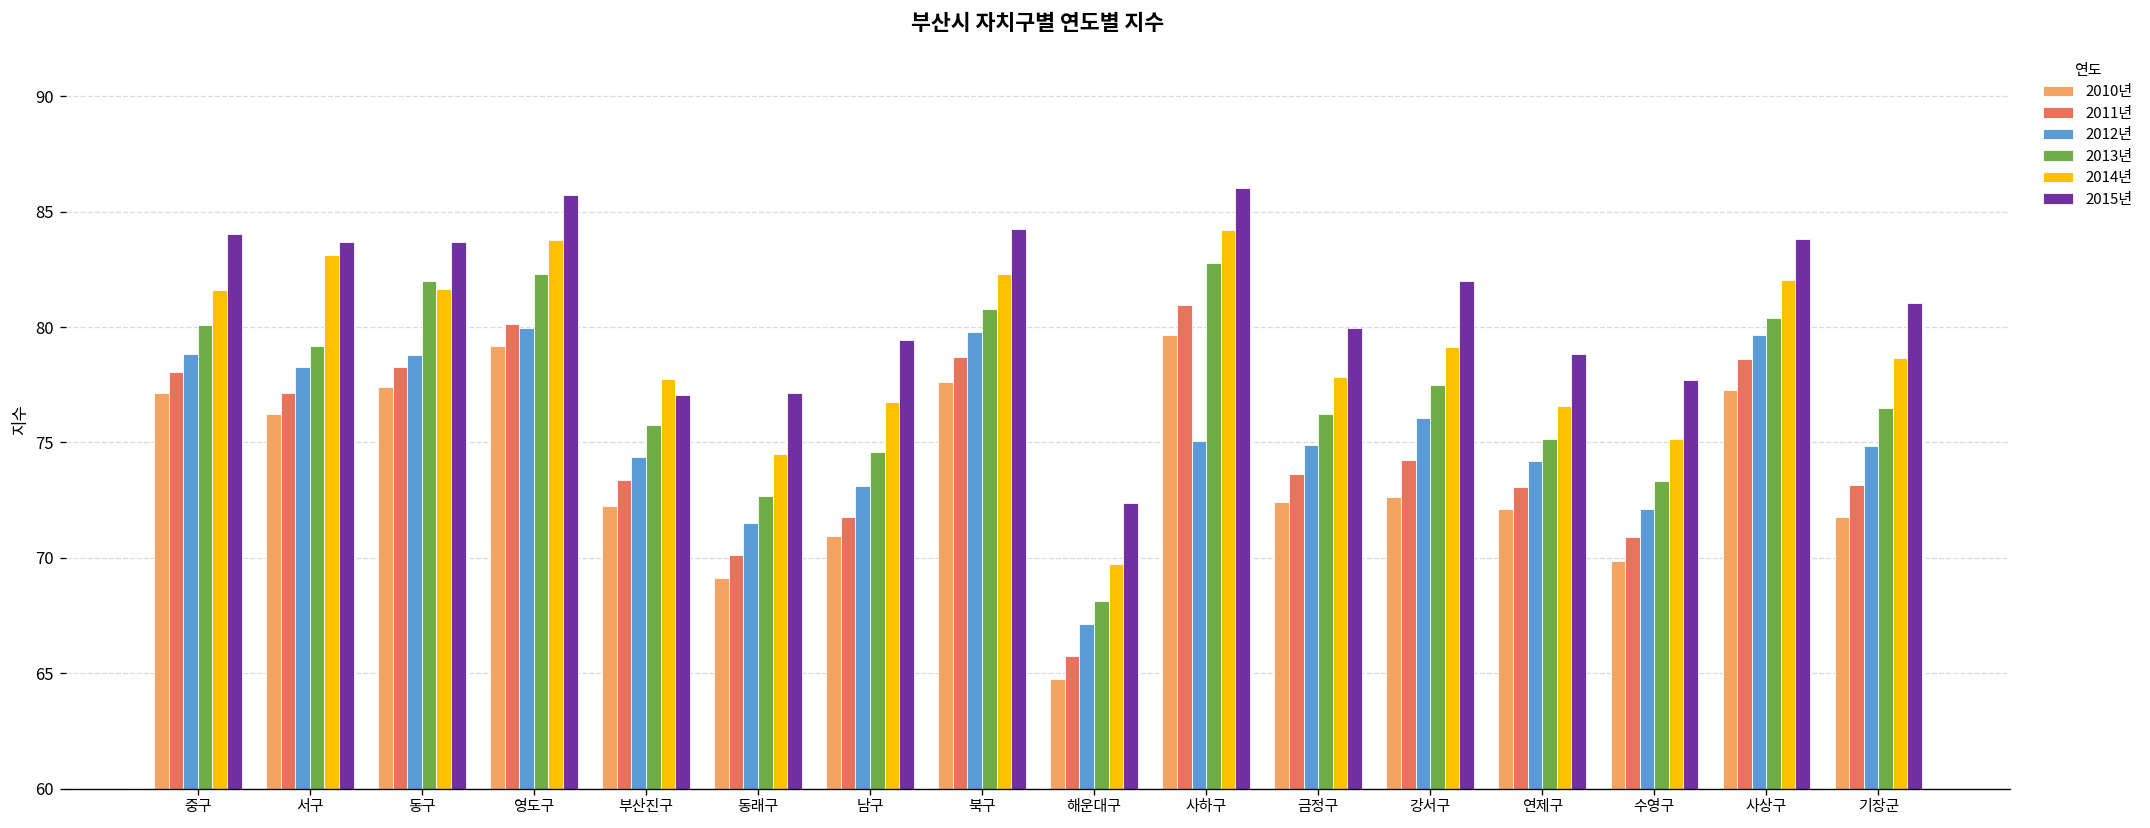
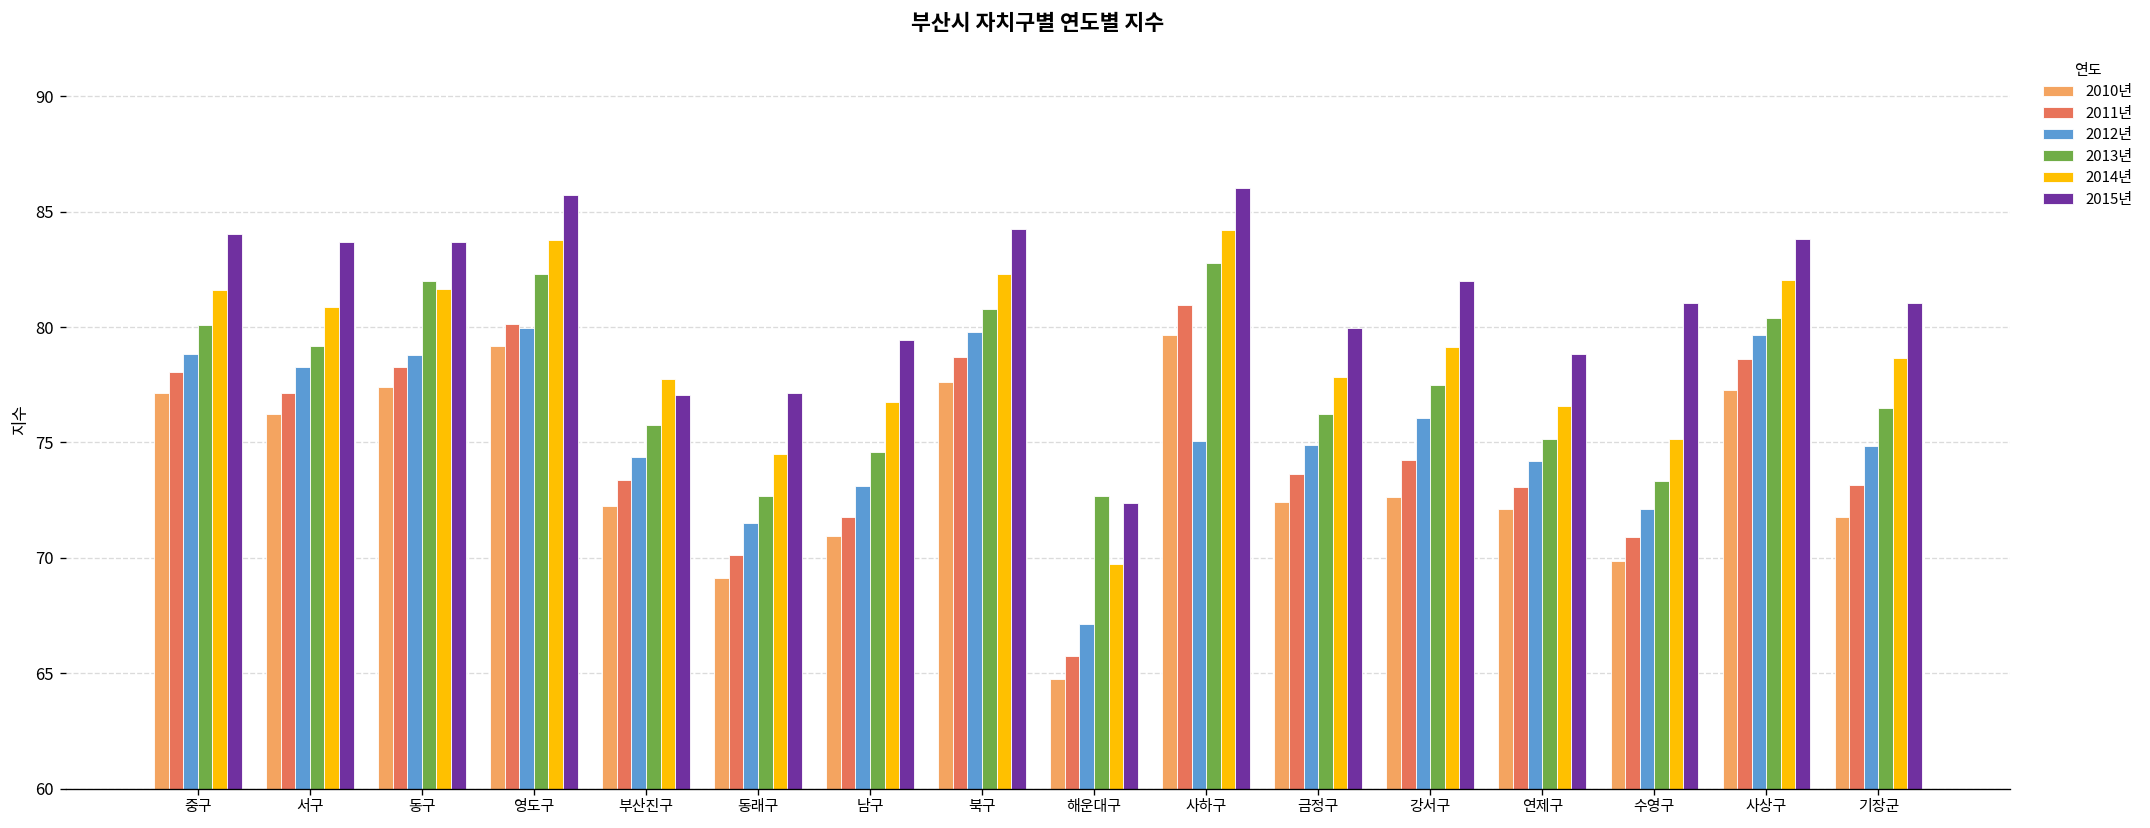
2014년, 서구: 83.1 -> 80.9
2013년, 해운대구: 68.1 -> 72.7
2015년, 수영구: 77.7 -> 81.1
